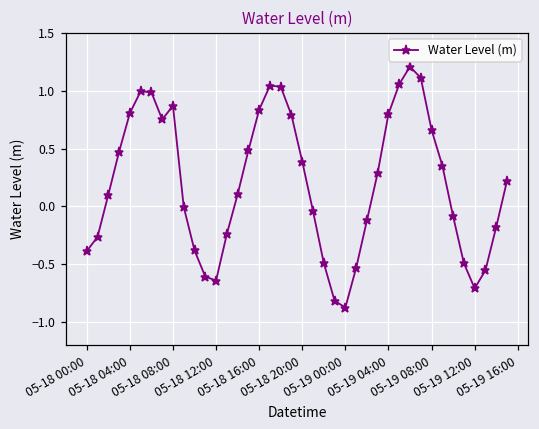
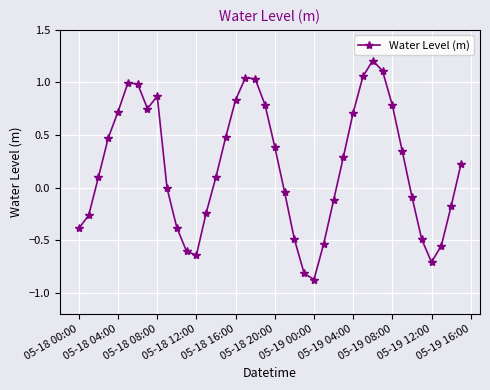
05-18 04:00: 0.81 -> 0.72
05-19 04:00: 0.80 -> 0.71
05-19 08:00: 0.66 -> 0.78
